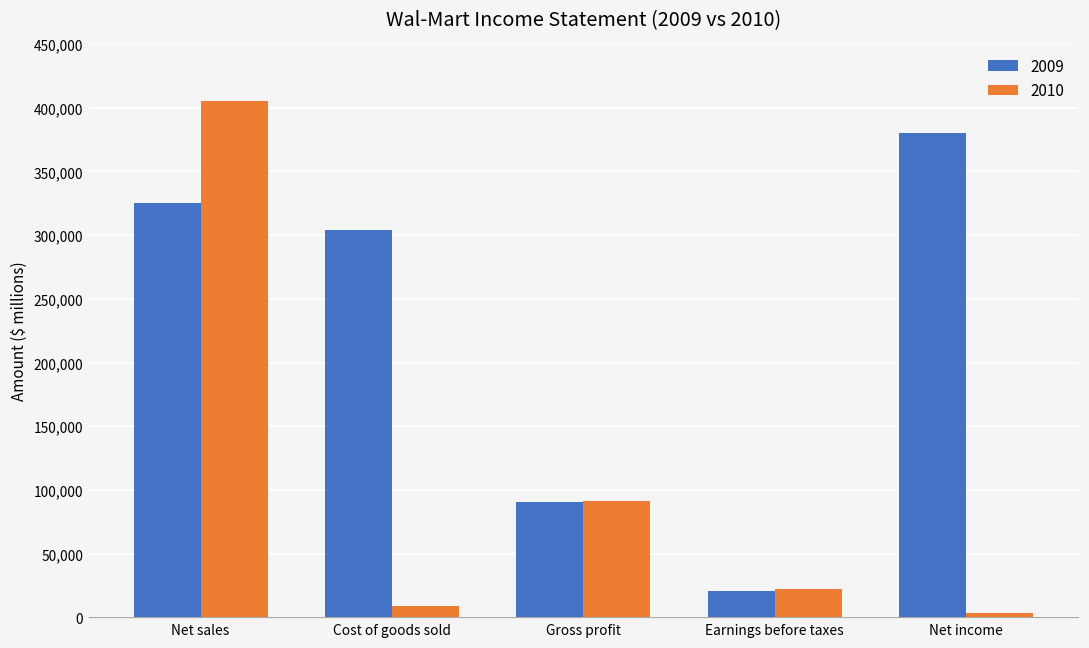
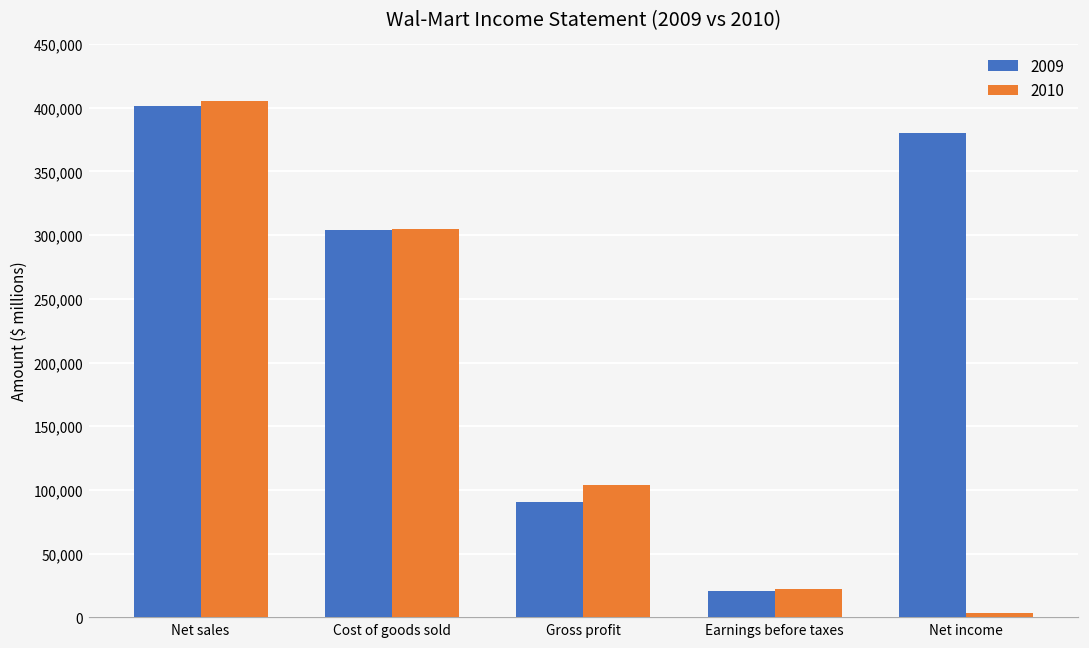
2009, Net sales: 326,000 -> 401,000
2010, Cost of goods sold: 9,000 -> 305,000
2010, Gross profit: 91,000 -> 104,000
